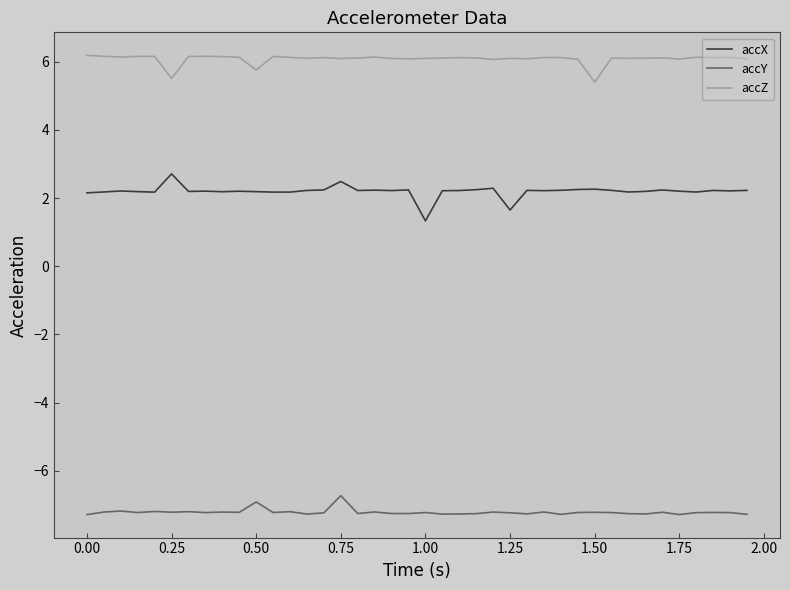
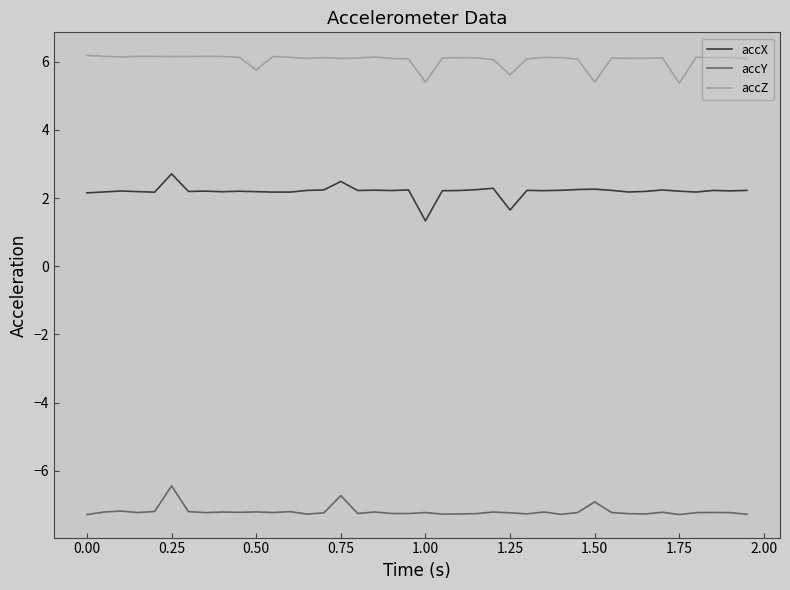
accY, 0.25: -7.2 -> -6.4
accZ, 0.25: 5.5 -> 6.2
accY, 0.50: -6.9 -> -7.2
accZ, 1.00: 6.1 -> 5.4
accZ, 1.25: 6.1 -> 5.6
accY, 1.50: -7.2 -> -6.9
accZ, 1.75: 6.1 -> 5.4
